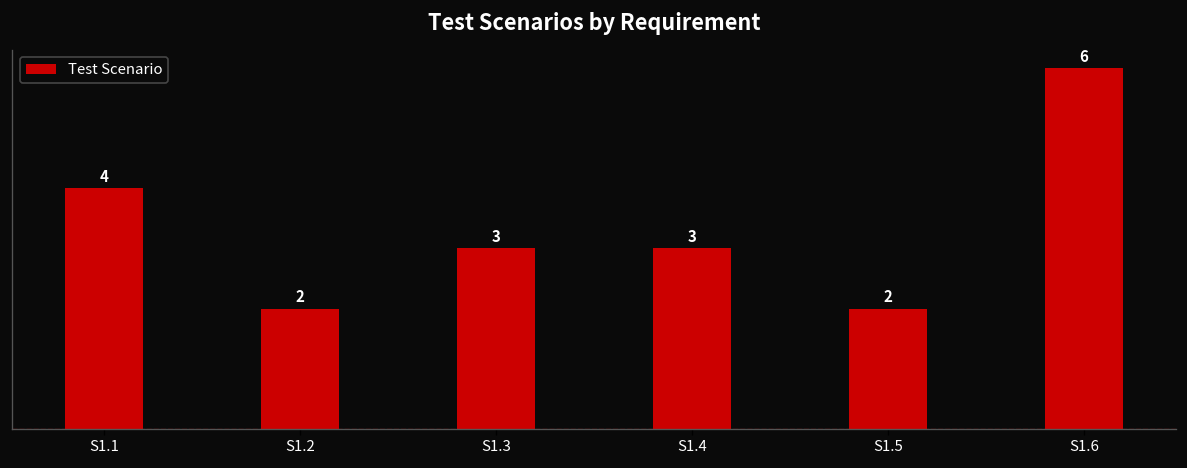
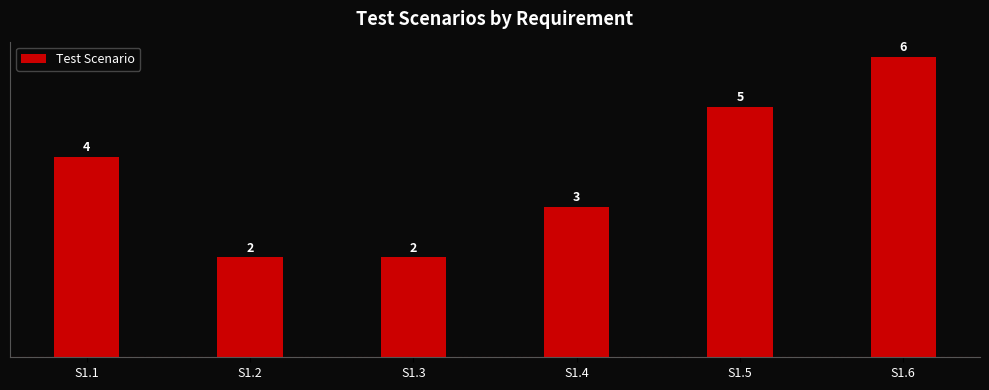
S1.3: 3 -> 2
S1.5: 2 -> 5
